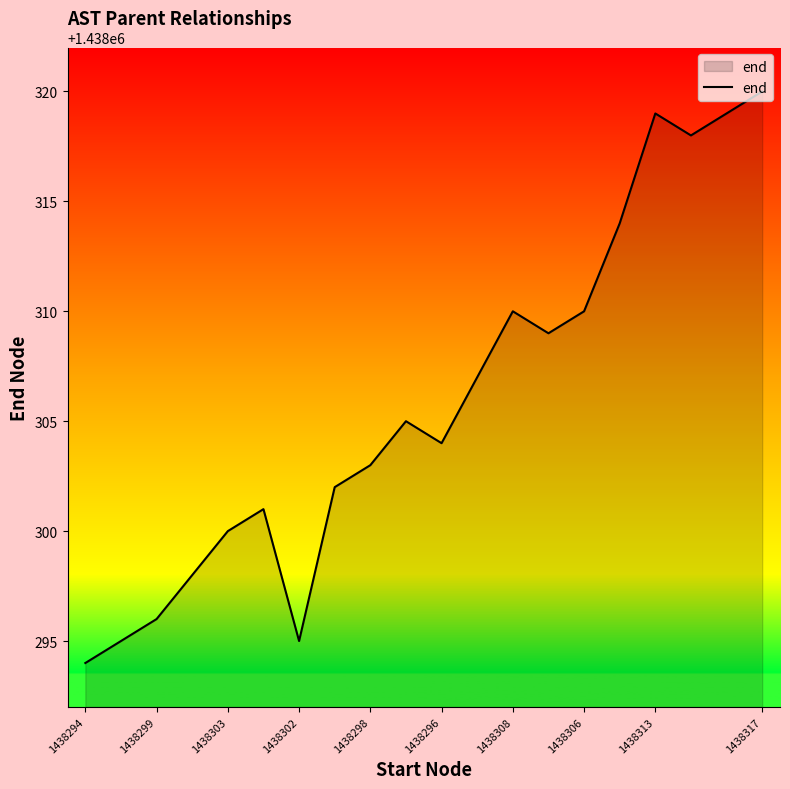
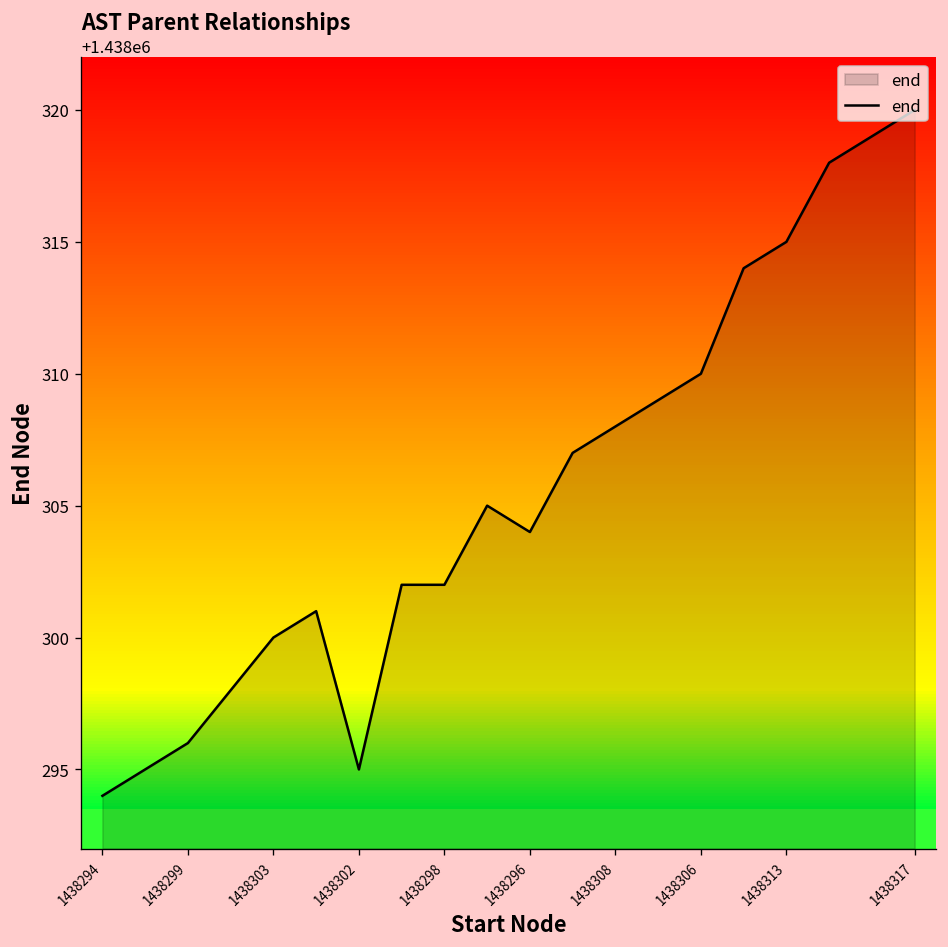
1438298: 1438303 -> 1438302
1438308: 1438310 -> 1438308
1438313: 1438319 -> 1438315
